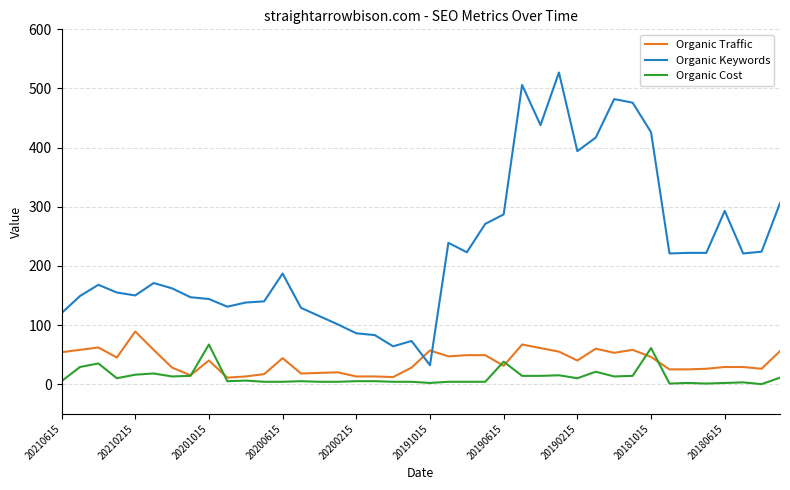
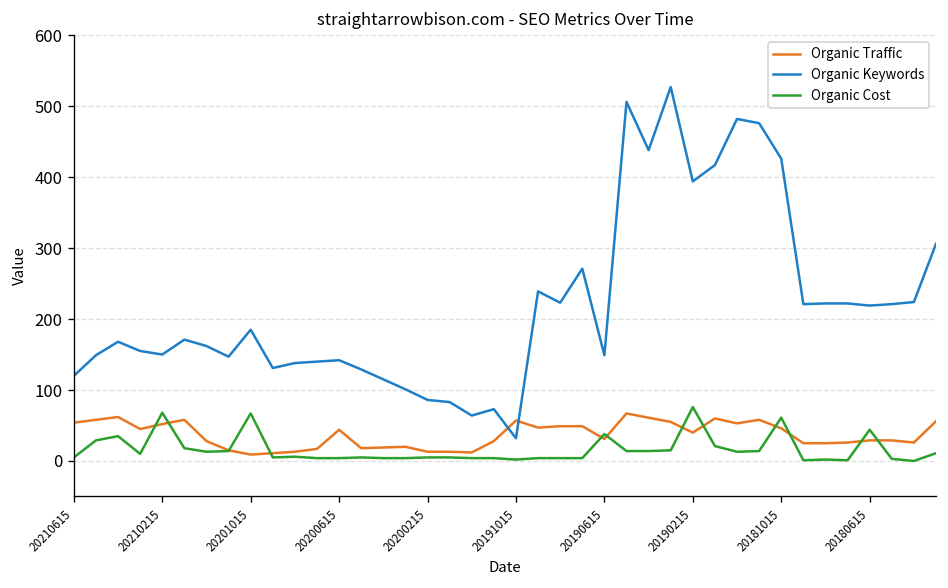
Organic Traffic, 20210215: 90 -> 50
Organic Cost, 20210215: 20 -> 70
Organic Traffic, 20201015: 40 -> 10
Organic Keywords, 20201015: 140 -> 190
Organic Keywords, 20200615: 190 -> 140
Organic Keywords, 20190615: 290 -> 150
Organic Cost, 20190215: 10 -> 80
Organic Keywords, 20180615: 290 -> 220
Organic Cost, 20180615: 0 -> 40
